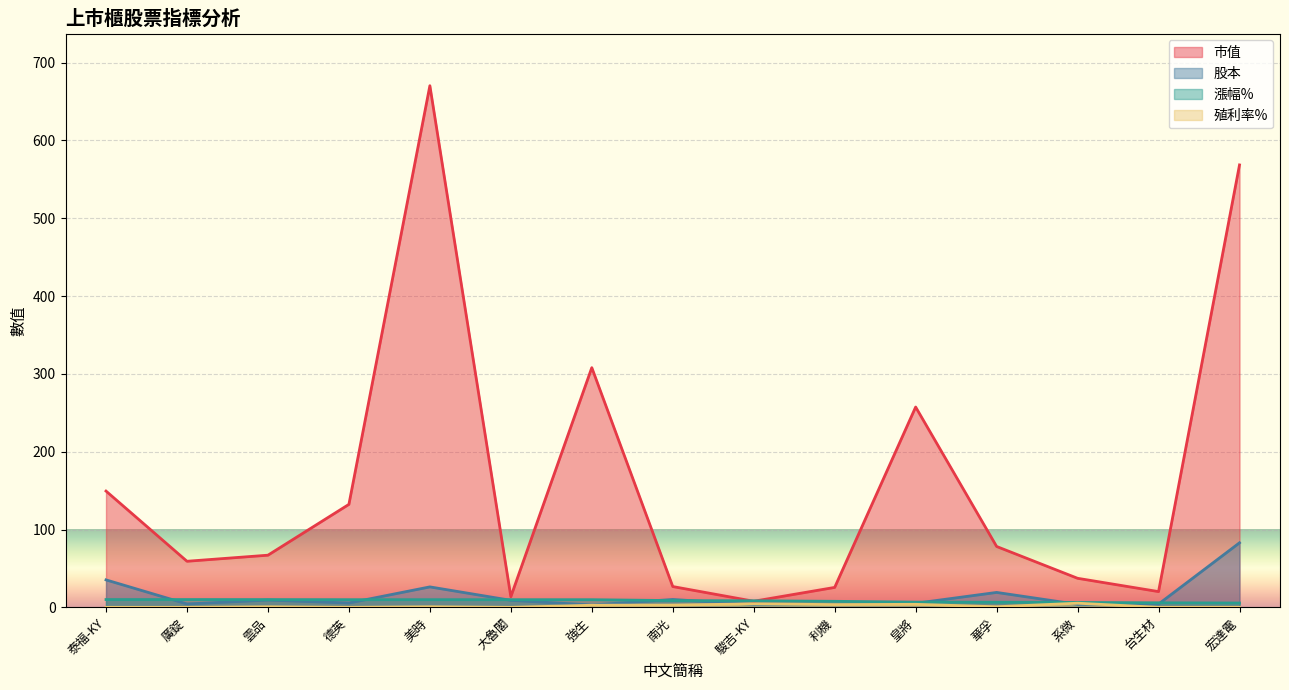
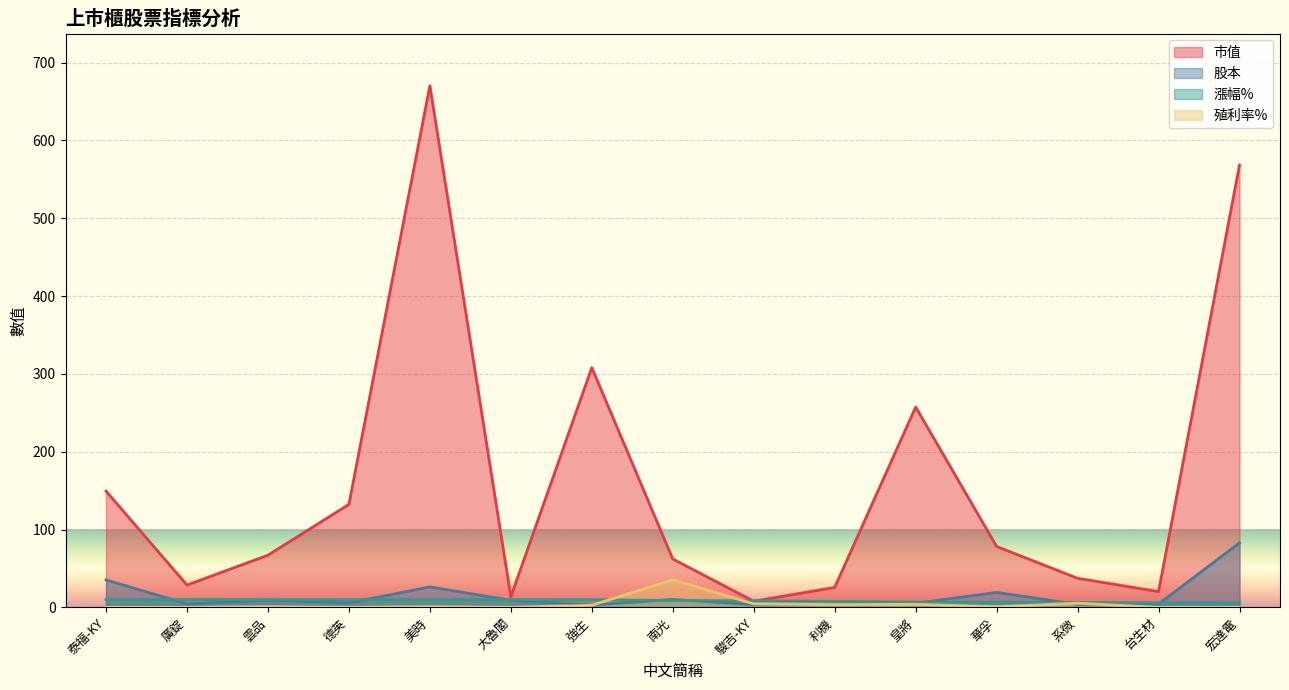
市值, 廣錠: 60 -> 30
市值, 南光: 30 -> 60
殖利率%, 南光: 0 -> 40
